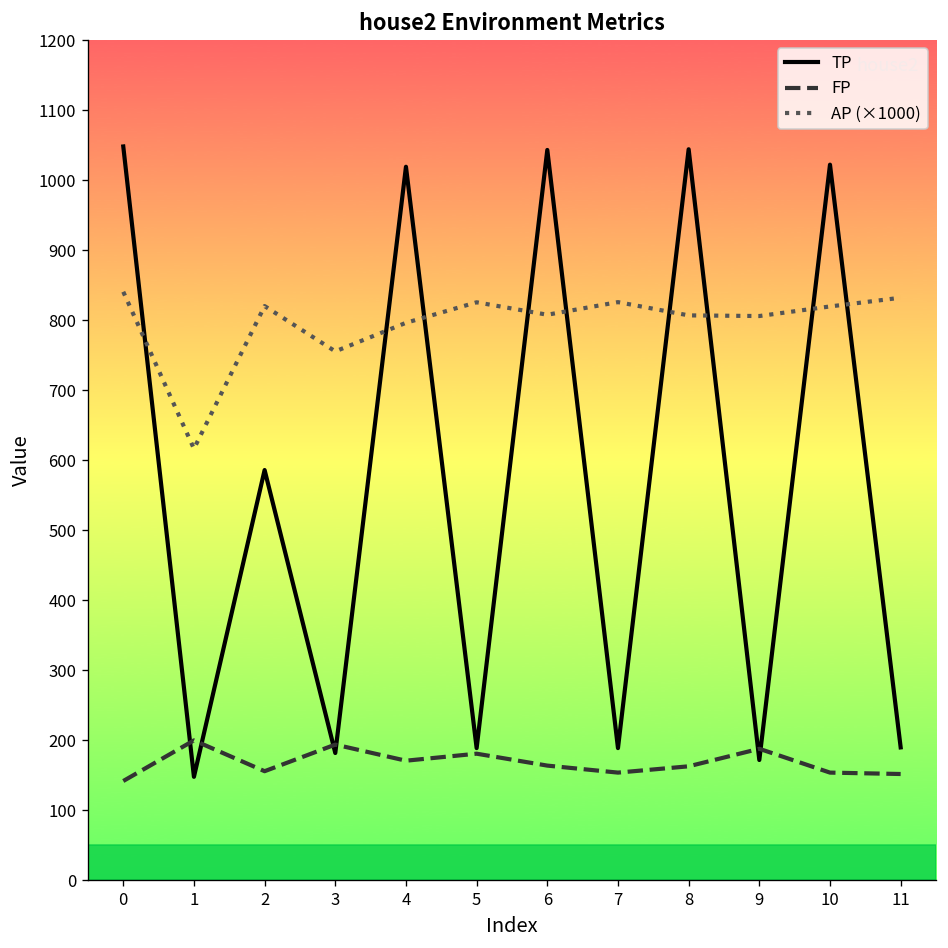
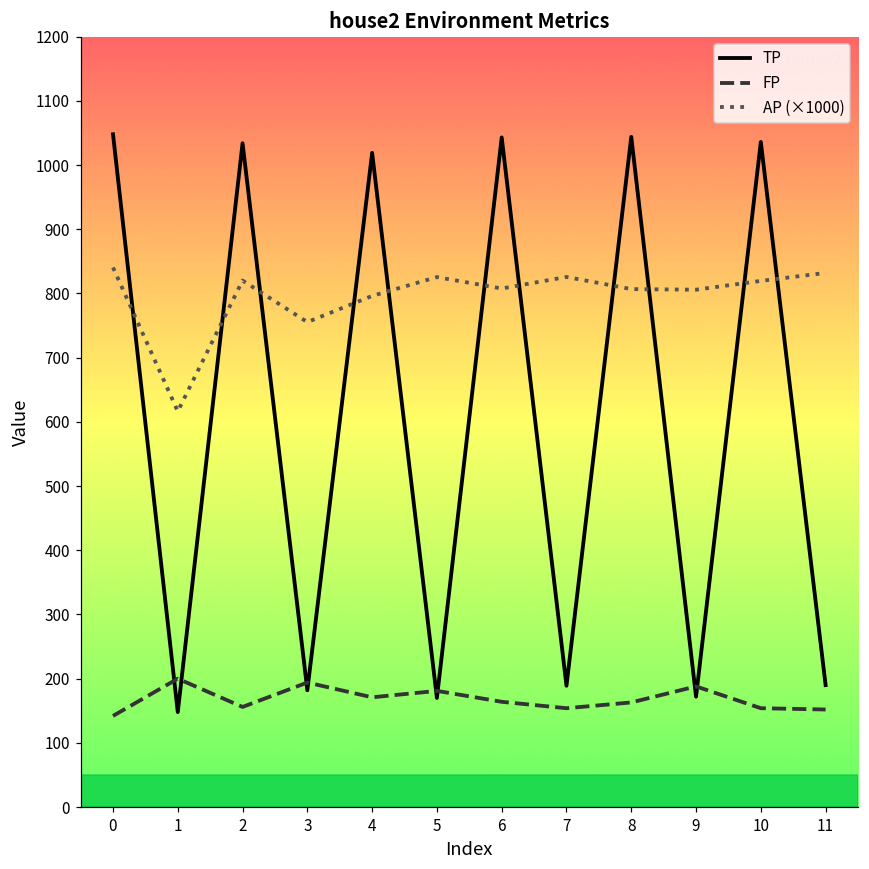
TP, 2: 590 -> 1030
TP, 5: 190 -> 170
TP, 10: 1020 -> 1040
